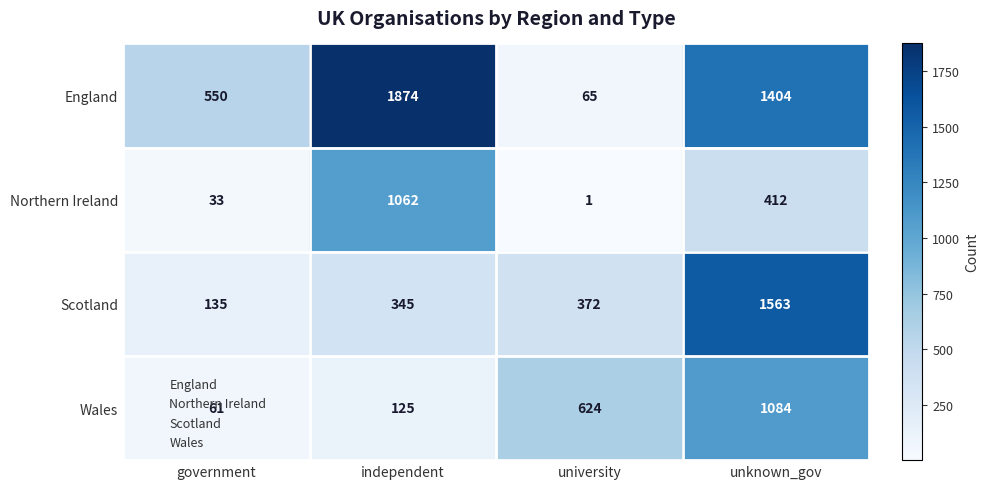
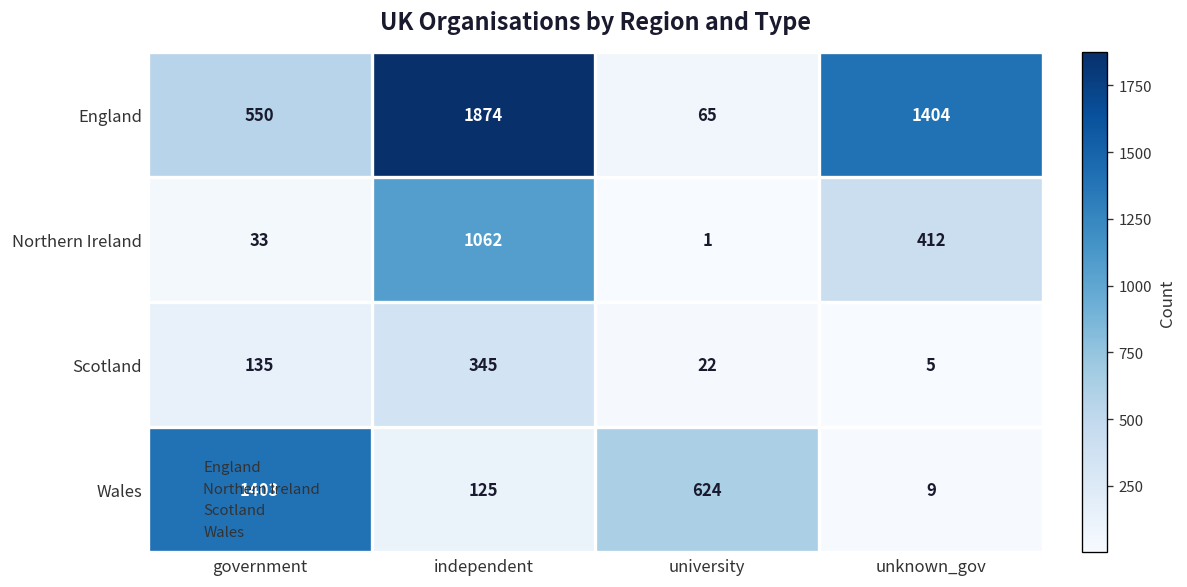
Scotland, university: 372 -> 22
Scotland, unknown_gov: 1563 -> 5
Wales, government: 61 -> 1403
Wales, unknown_gov: 1084 -> 9
